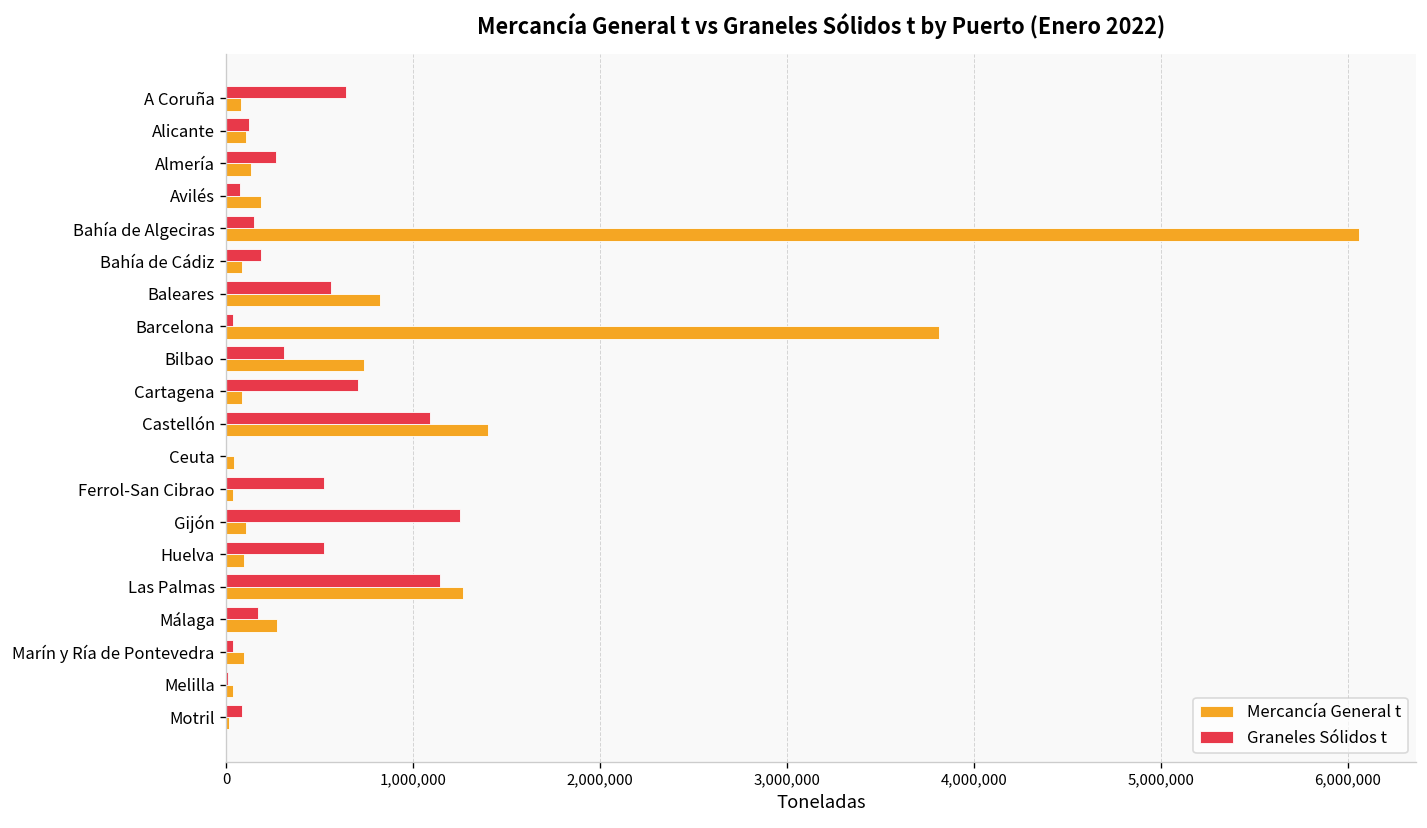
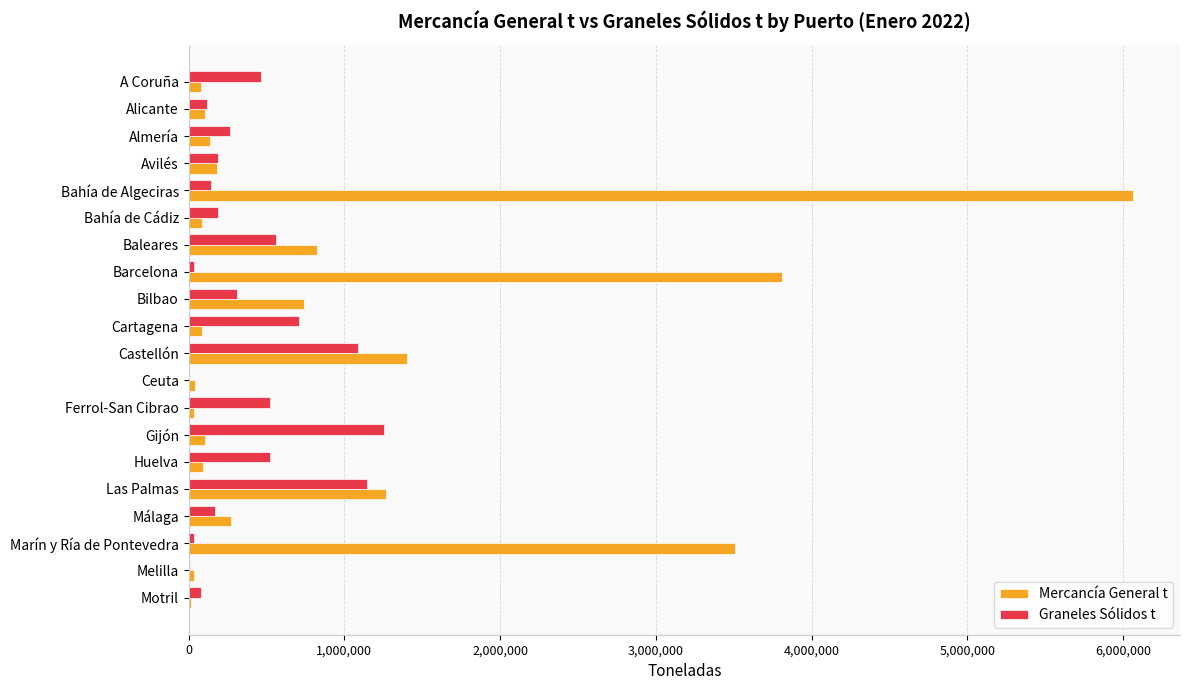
Graneles Sólidos t, A Coruña: 640,000 -> 460,000
Graneles Sólidos t, Avilés: 80,000 -> 190,000
Mercancía General t, Marín y Ría de Pontevedra: 100,000 -> 3,510,000
